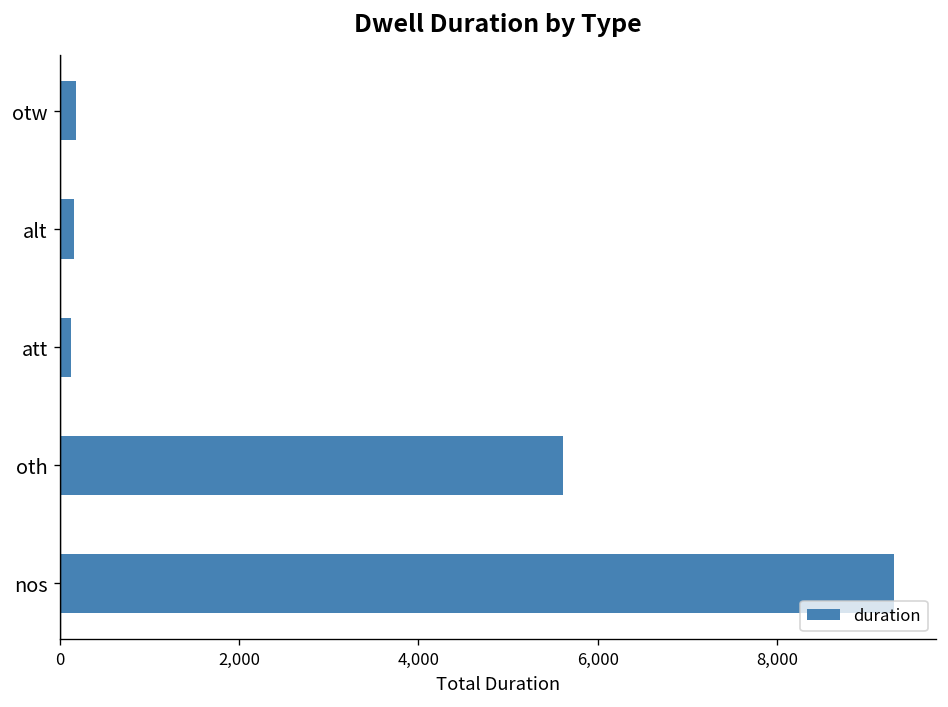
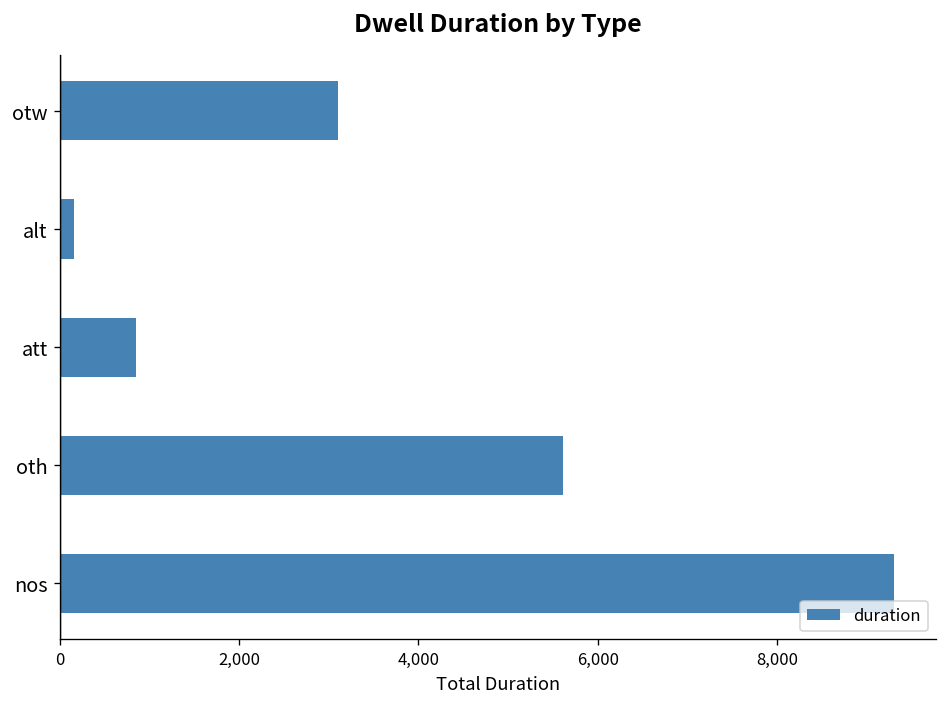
otw: 200 -> 3,100
att: 100 -> 800
